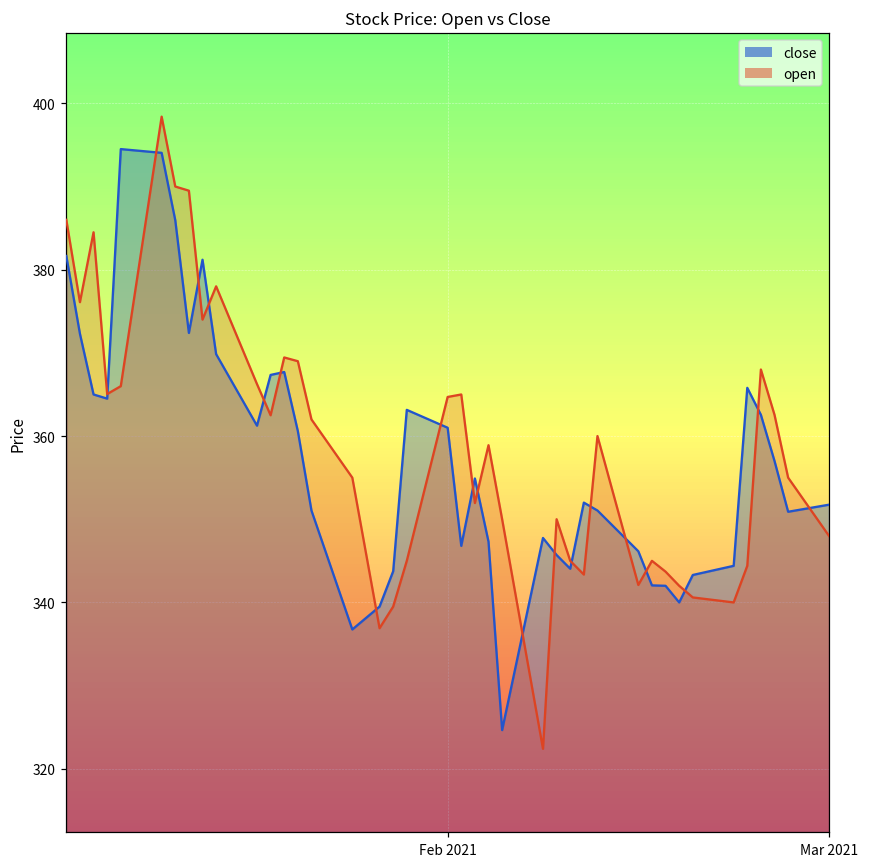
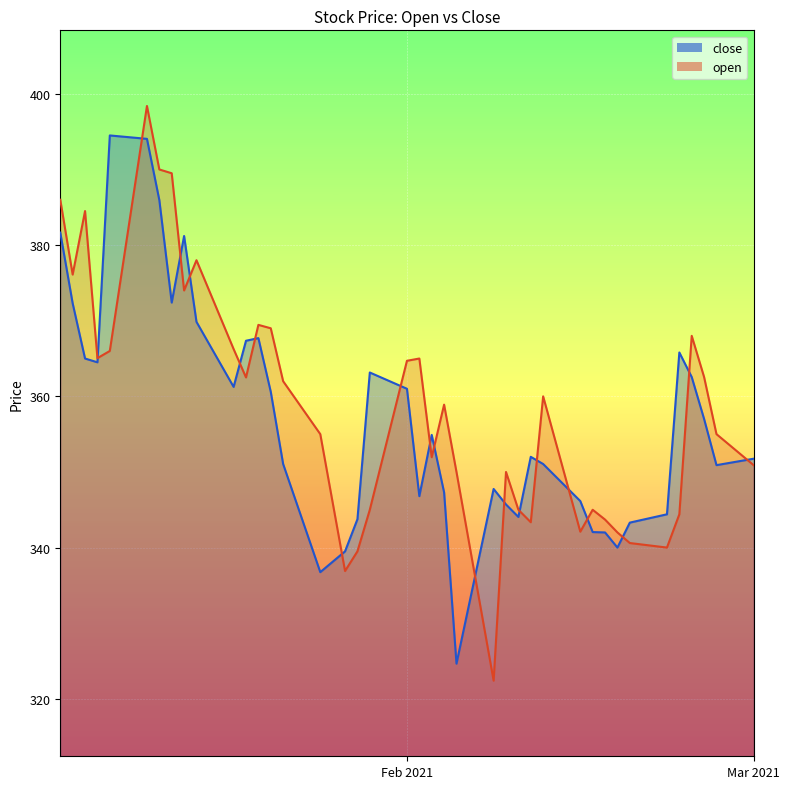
open, Mar 2021: 348 -> 351
